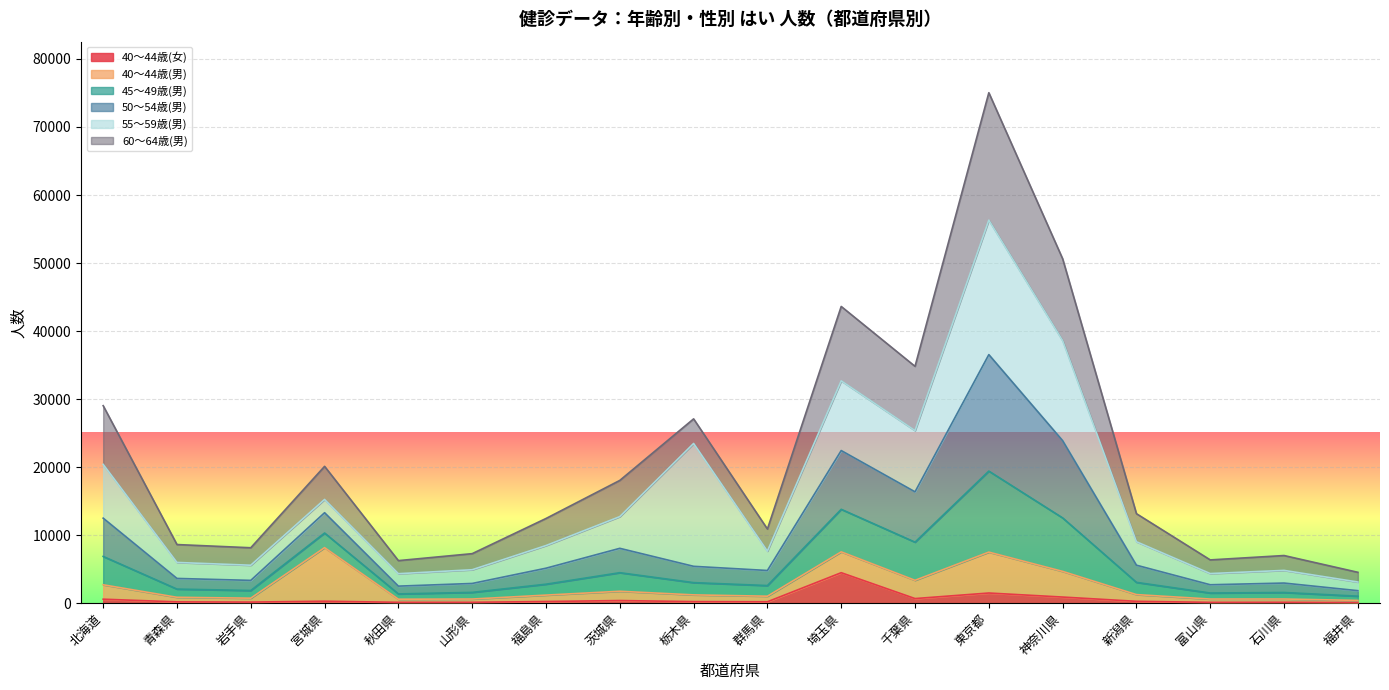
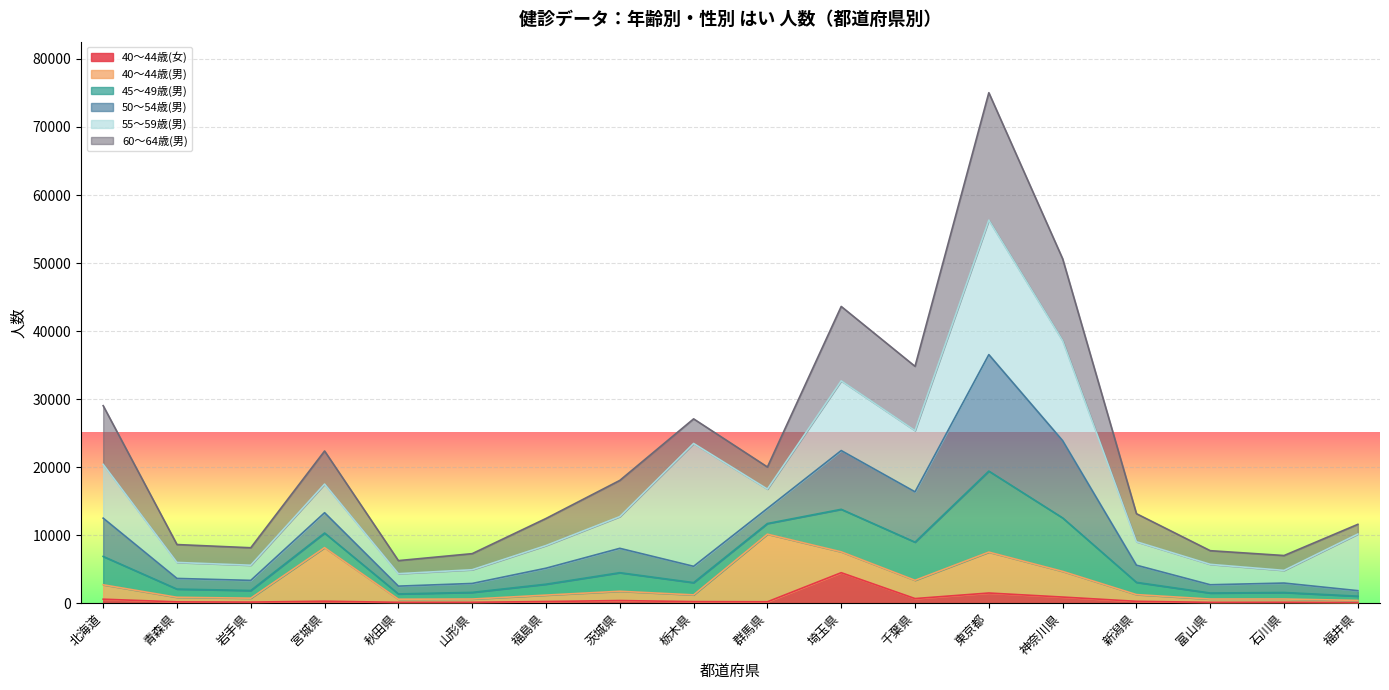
55～59歳(男), 宮城県: 2000 -> 4000
40～44歳(男), 群馬県: 1000 -> 10000
55～59歳(男), 富山県: 2000 -> 3000
55～59歳(男), 福井県: 1000 -> 8000
